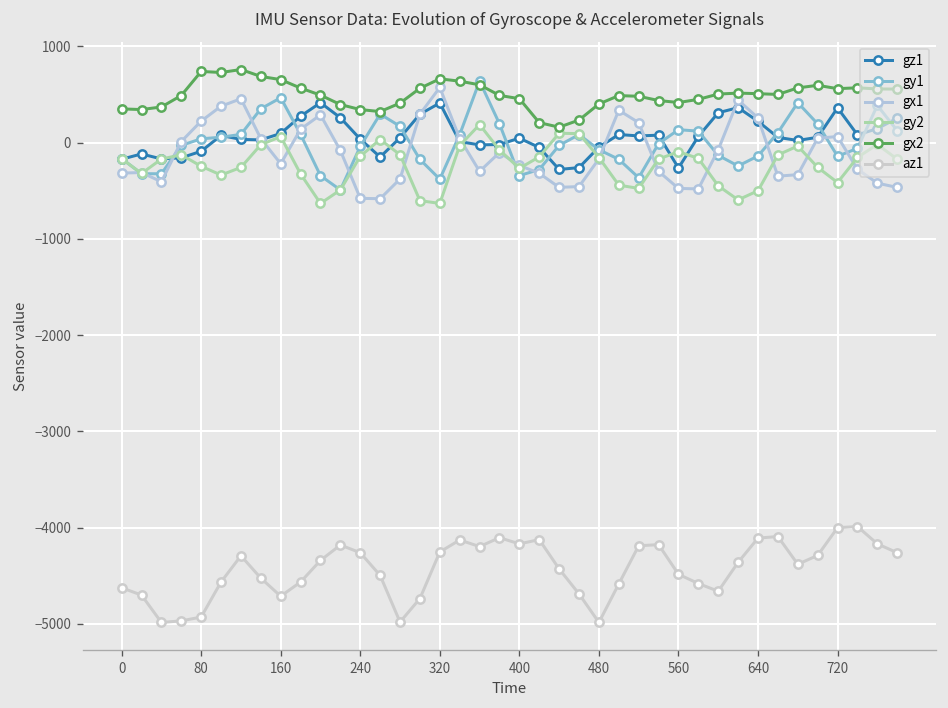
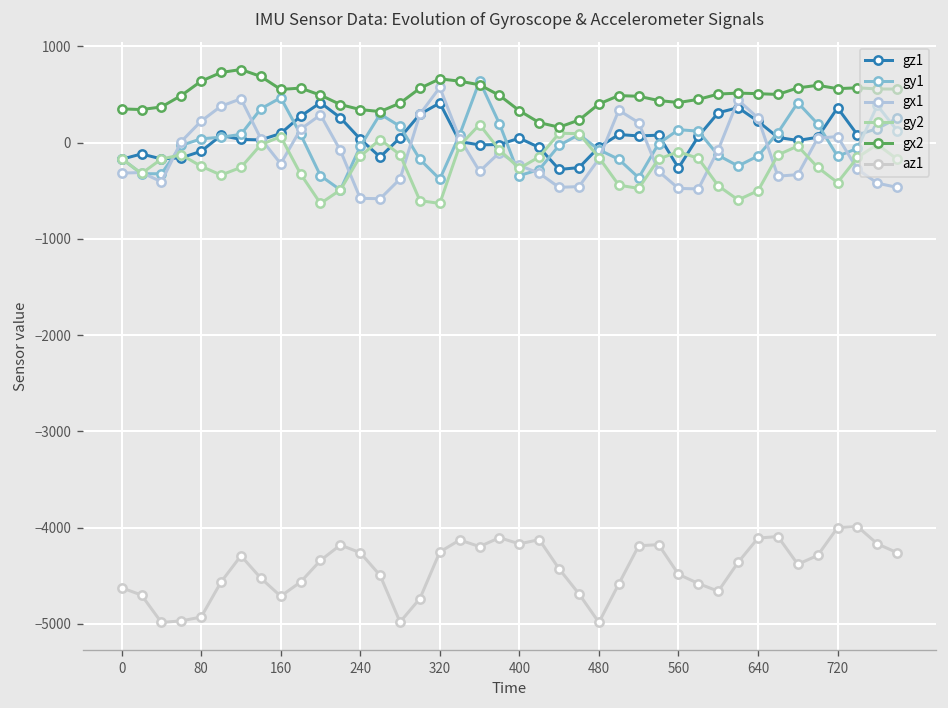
gx2, 80: 700 -> 600
gx2, 160: 700 -> 600
gx2, 400: 500 -> 300
